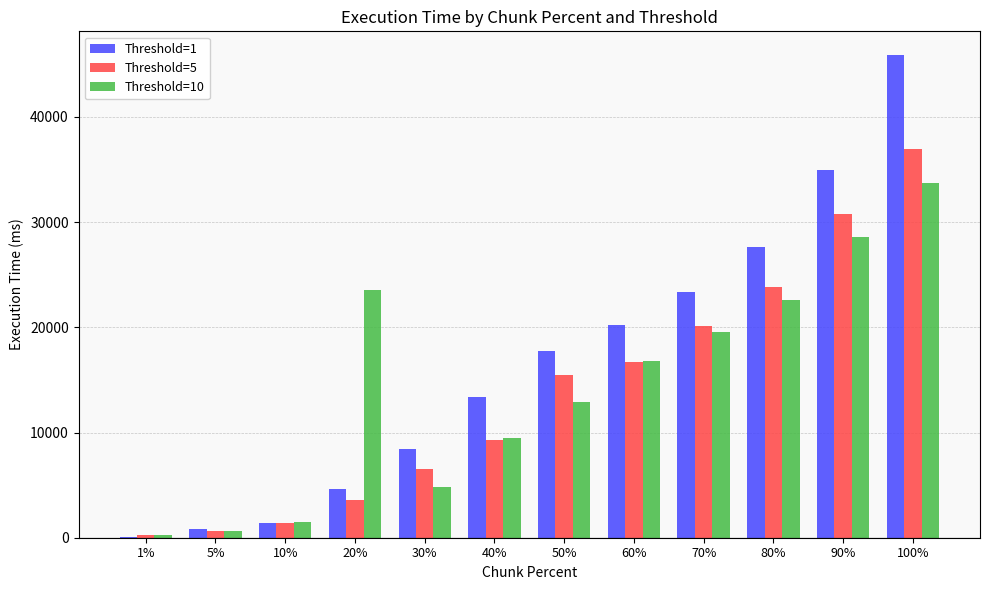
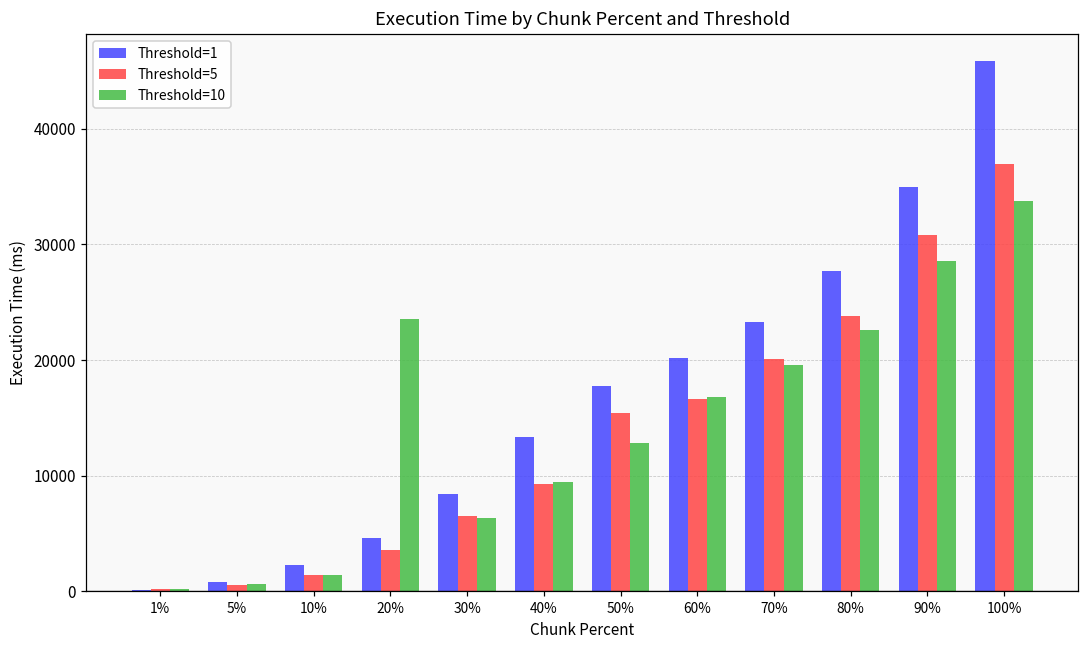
Threshold=1, 10%: 1400 -> 2300
Threshold=10, 30%: 4900 -> 6400
